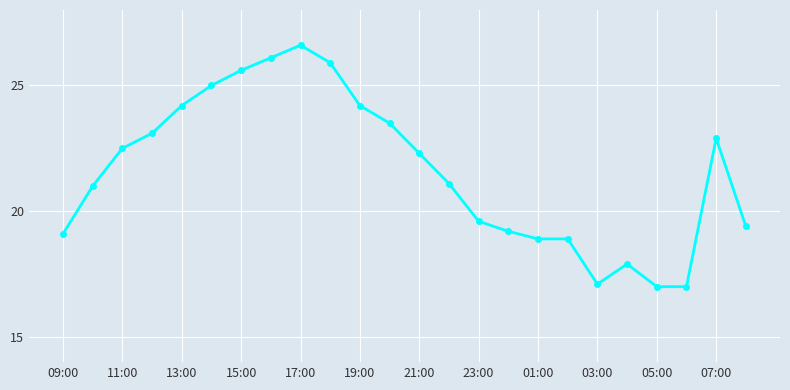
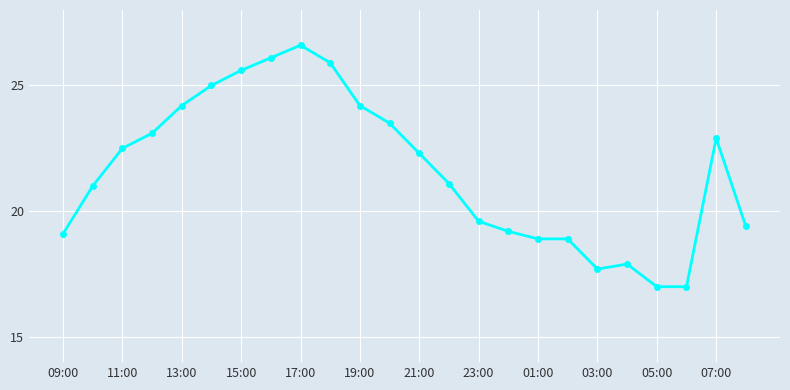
03:00: 17.1 -> 17.7
